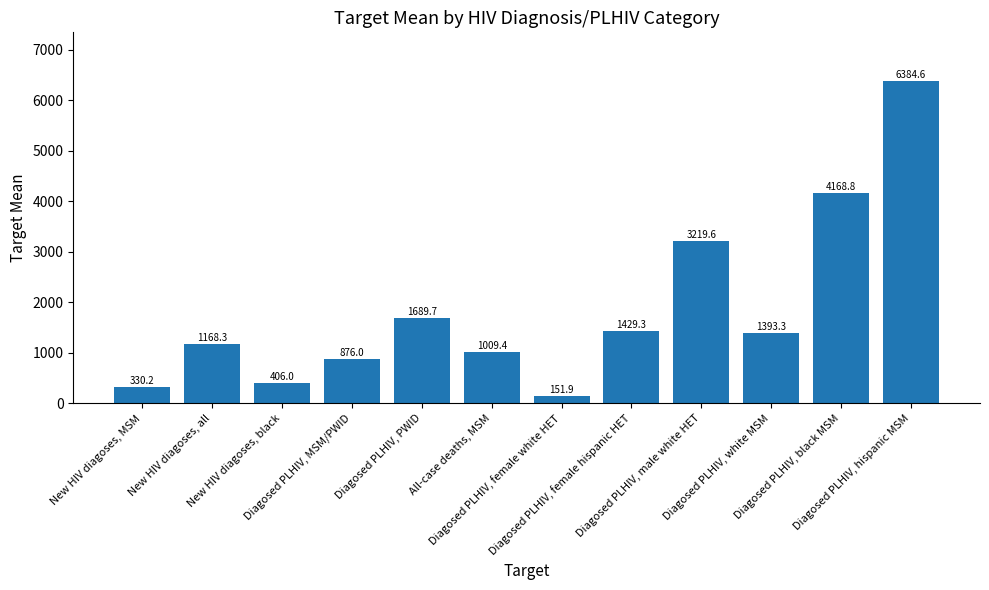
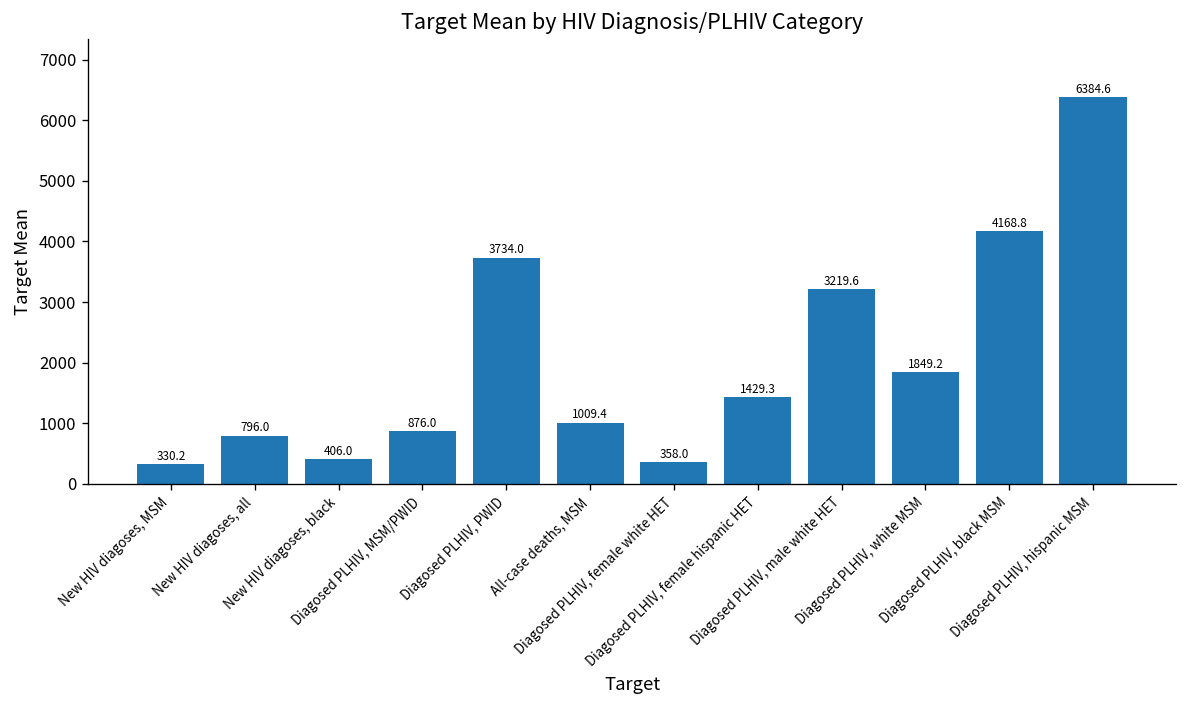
New HIV diagoses, all: 1168.3 -> 796.0
Diagosed PLHIV, PWID: 1689.7 -> 3734.0
Diagosed PLHIV, female white HET: 151.9 -> 358.0
Diagosed PLHIV, white MSM: 1393.3 -> 1849.2
